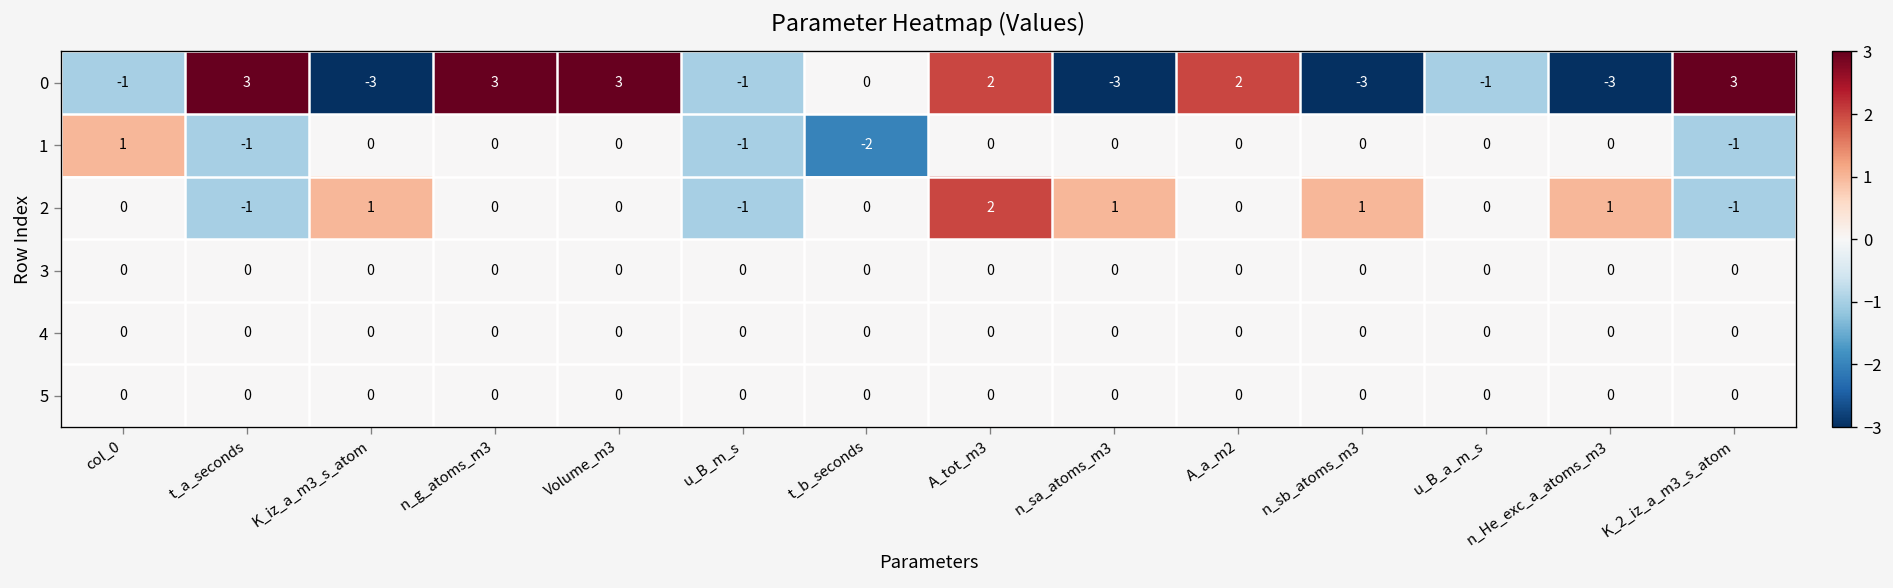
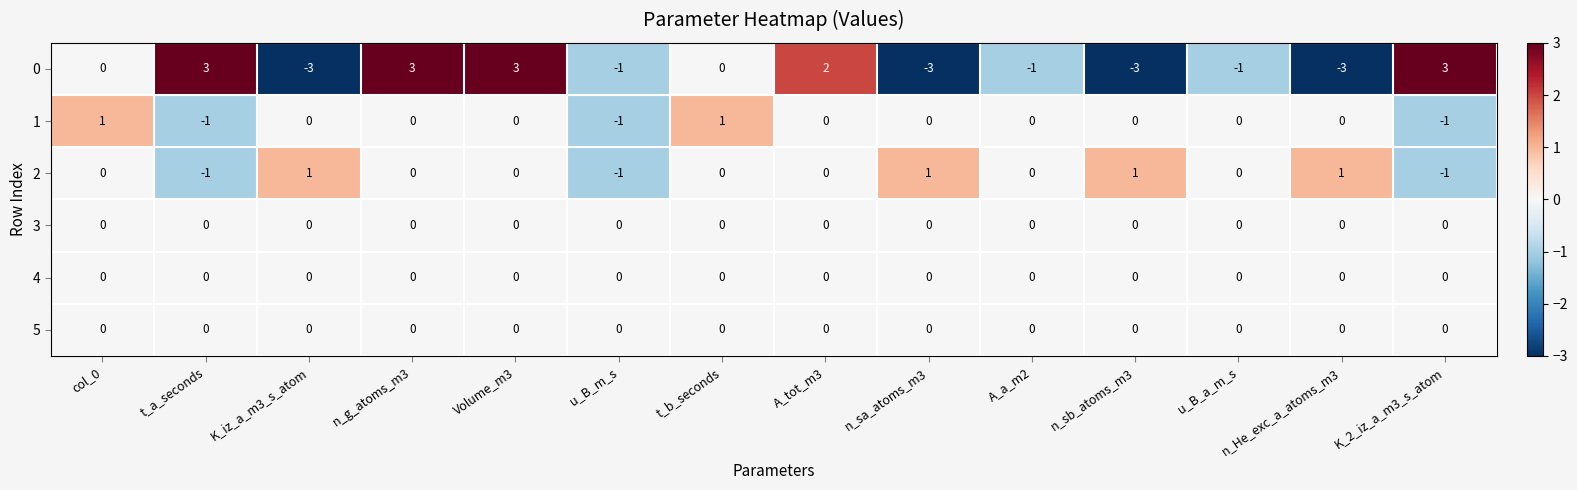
0, col_0: -1 -> 0
0, A_a_m2: 2 -> -1
1, t_b_seconds: -2 -> 1
2, A_tot_m3: 2 -> 0
